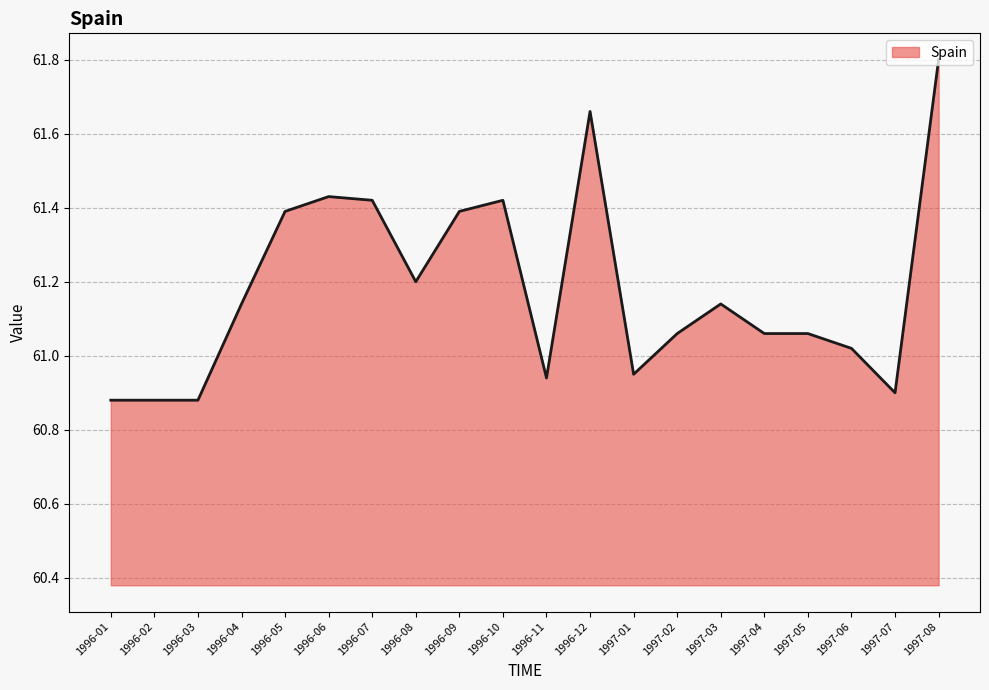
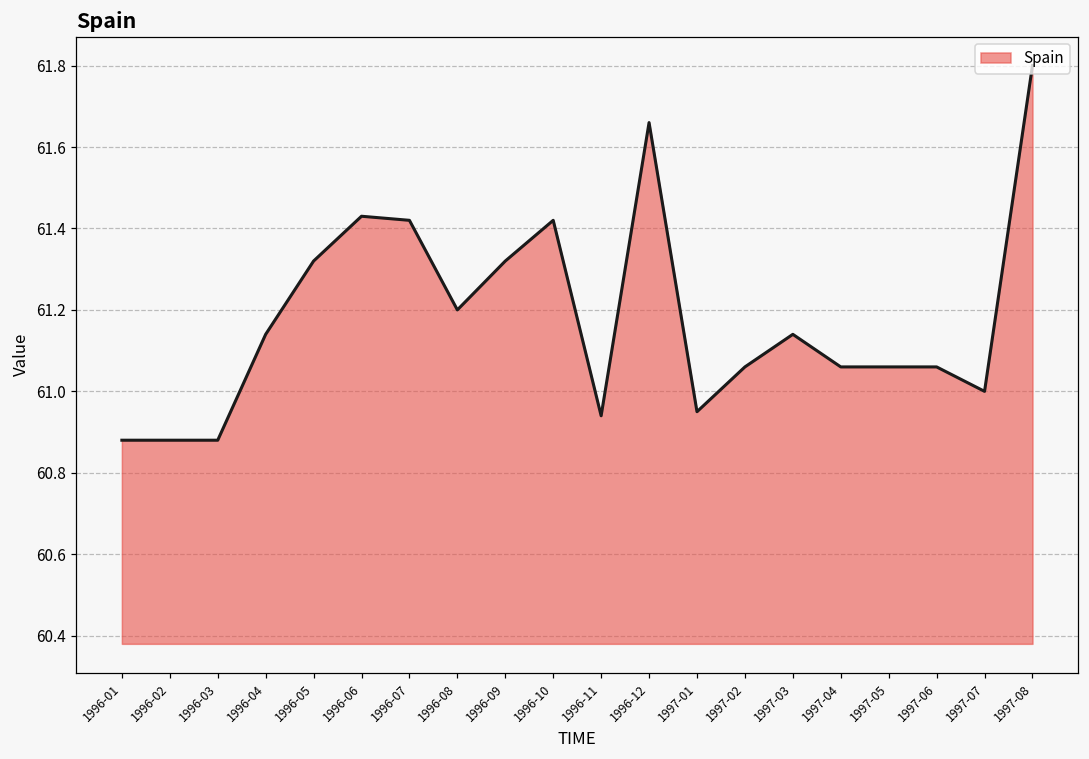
1996-05: 61.39 -> 61.32
1996-09: 61.39 -> 61.32
1997-06: 61.02 -> 61.06
1997-07: 60.9 -> 61.0
